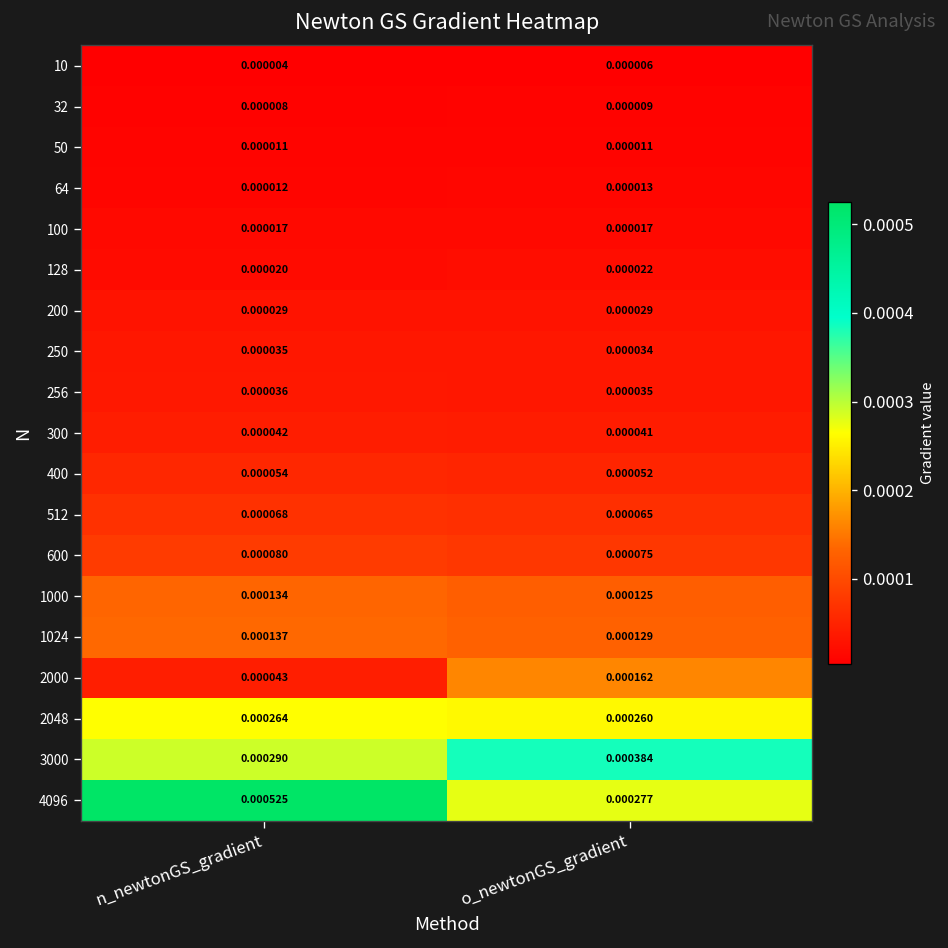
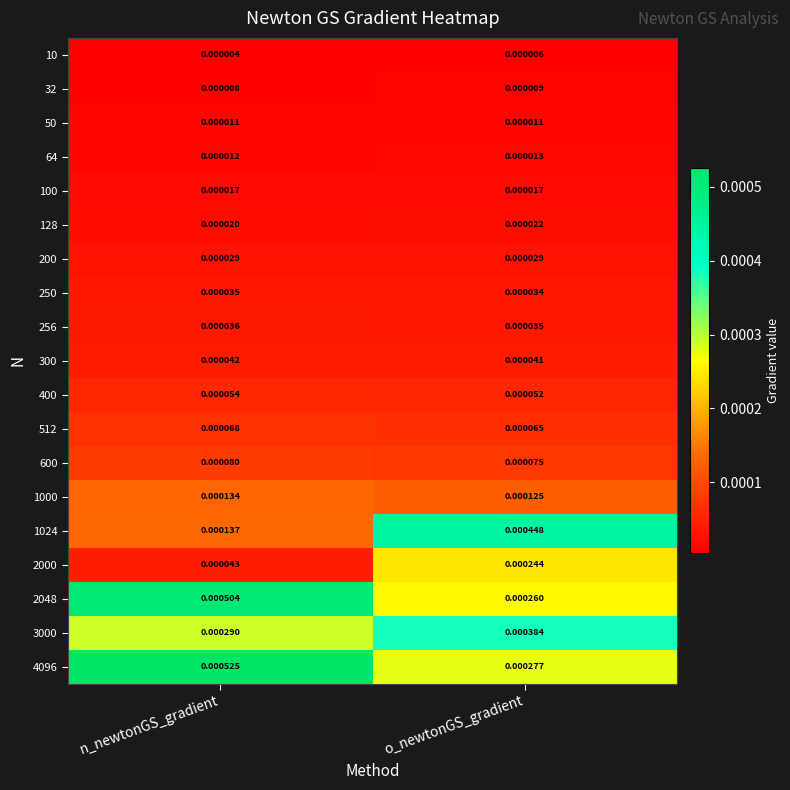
1024, o_newtonGS_gradient: 0.000129 -> 0.000448
2000, o_newtonGS_gradient: 0.000162 -> 0.000244
2048, n_newtonGS_gradient: 0.000264 -> 0.000504
